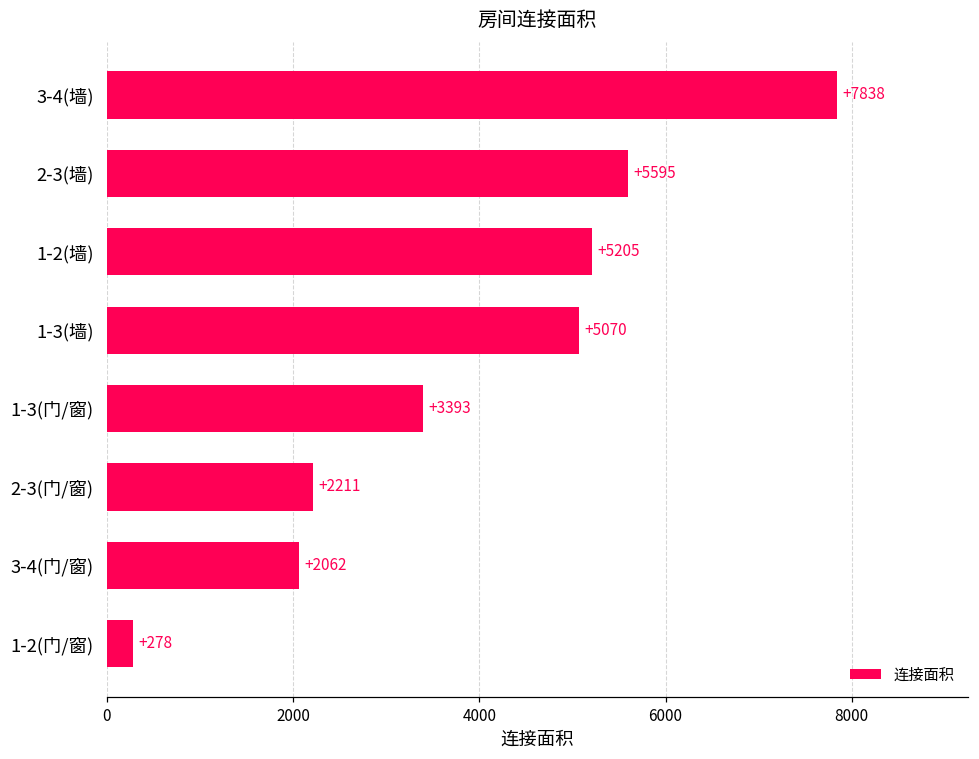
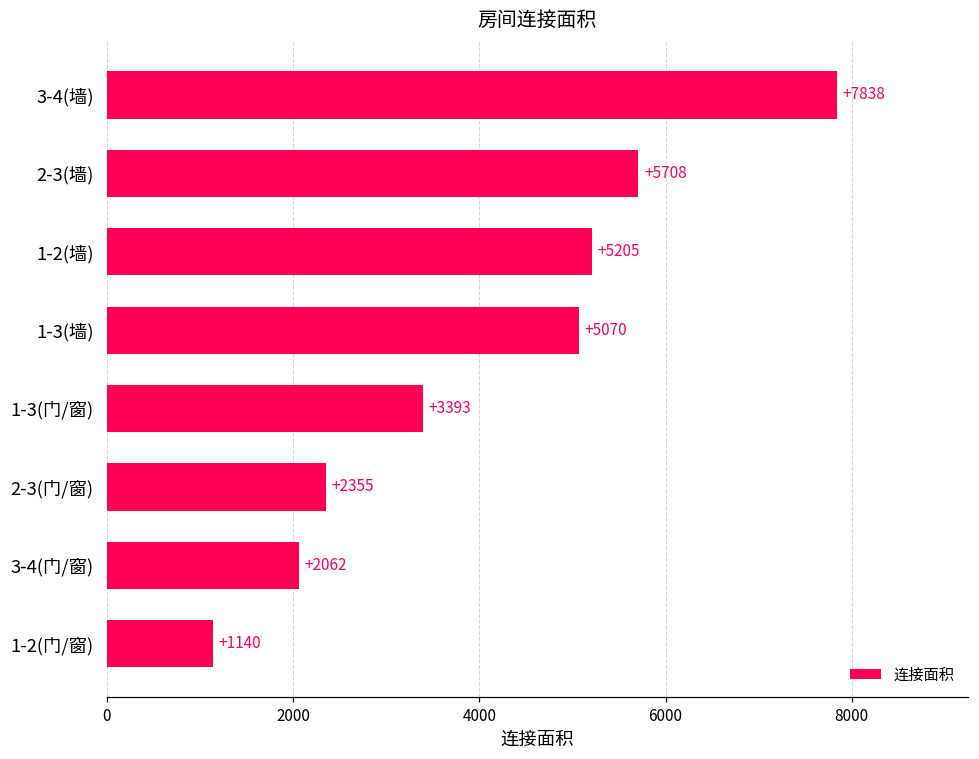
2-3(墙): +5595 -> +5708
2-3(门/窗): +2211 -> +2355
1-2(门/窗): +278 -> +1140
